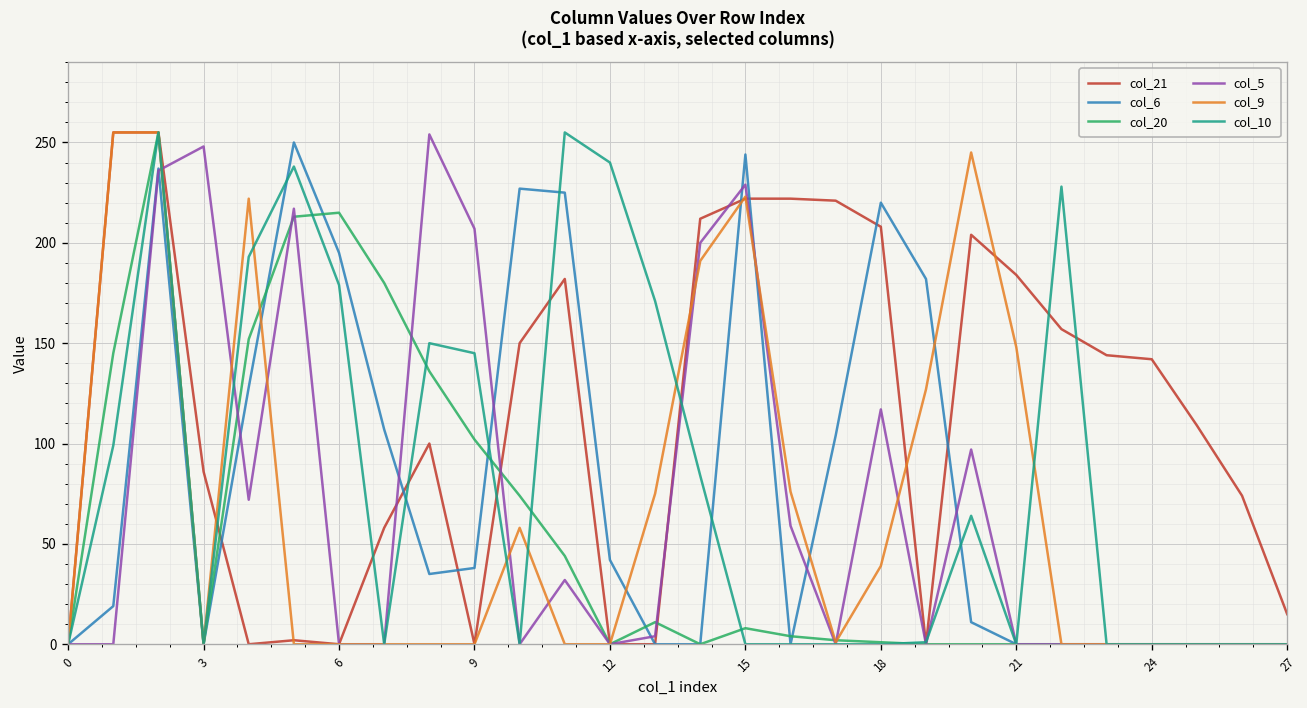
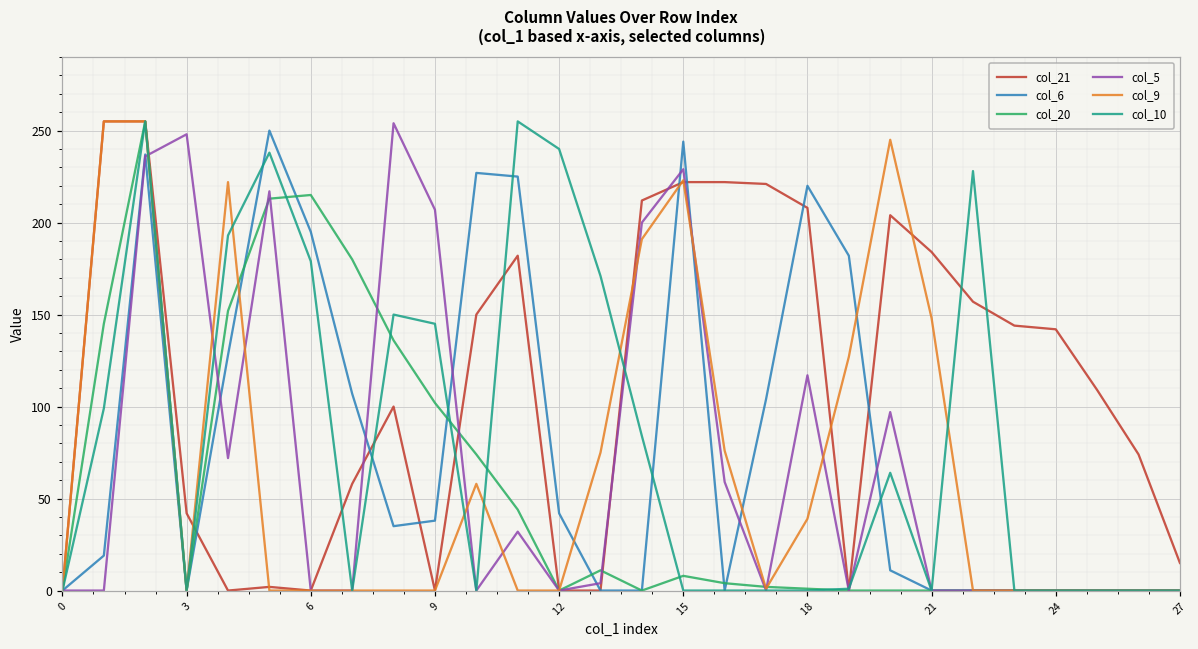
col_21, 3: 86 -> 42
